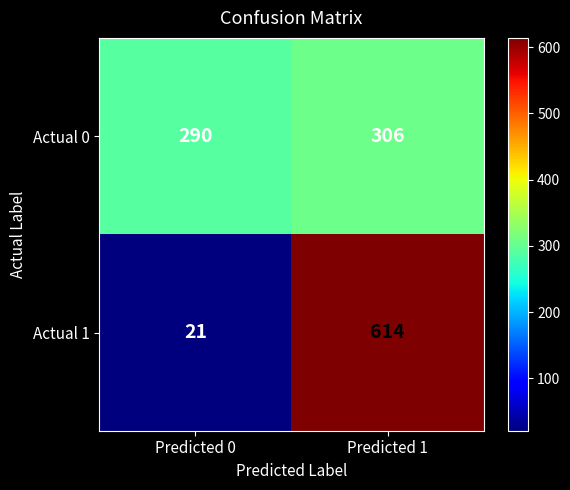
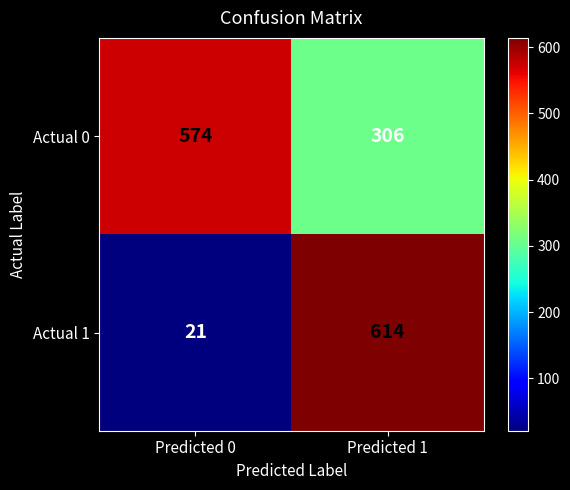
Actual 0, Predicted 0: 290 -> 574
